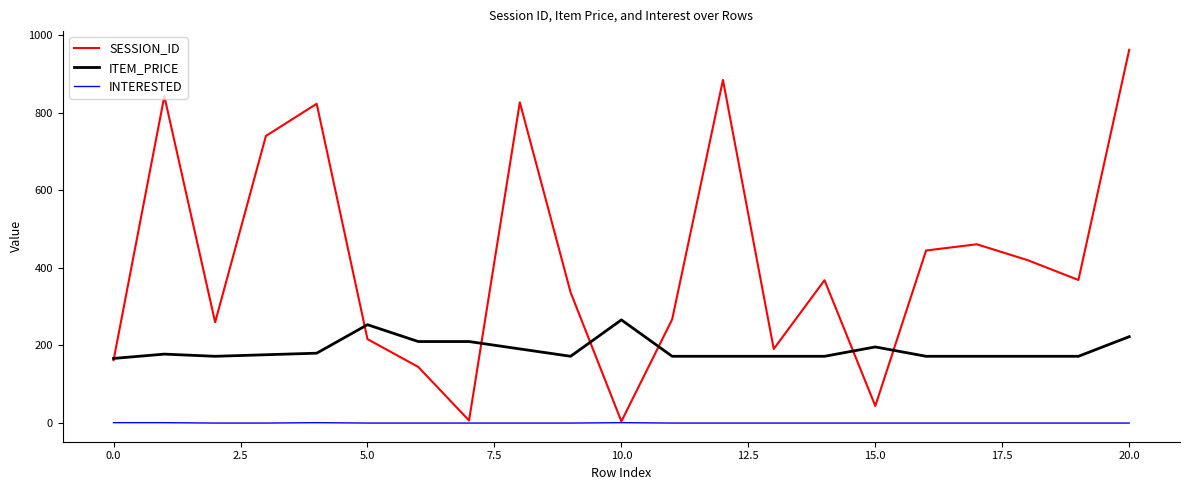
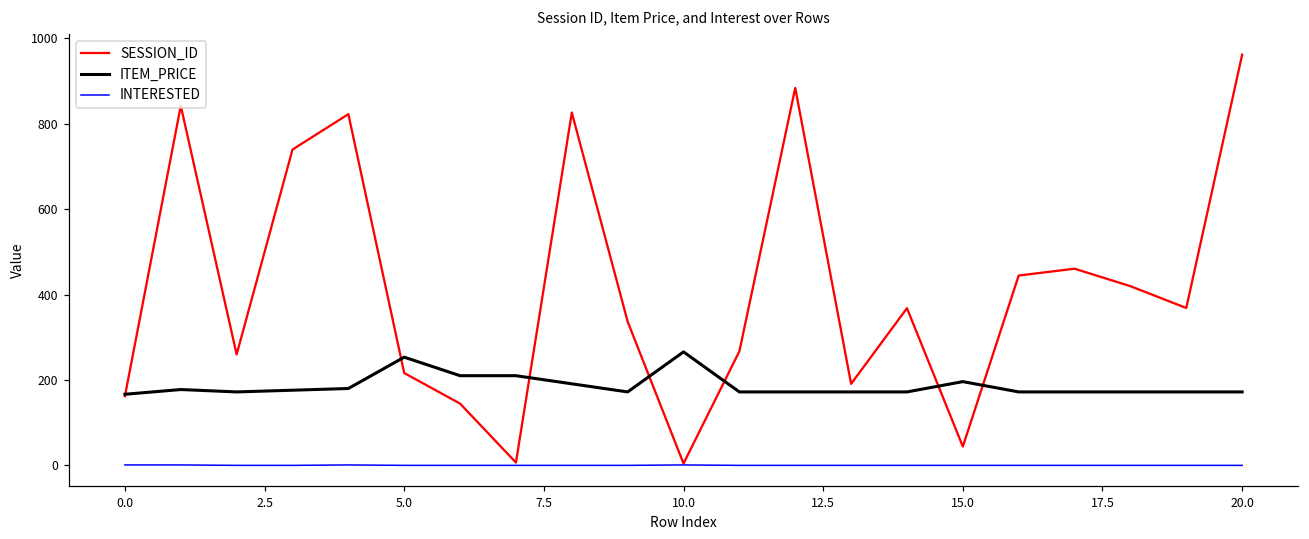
ITEM_PRICE, 20.0: 220 -> 170
